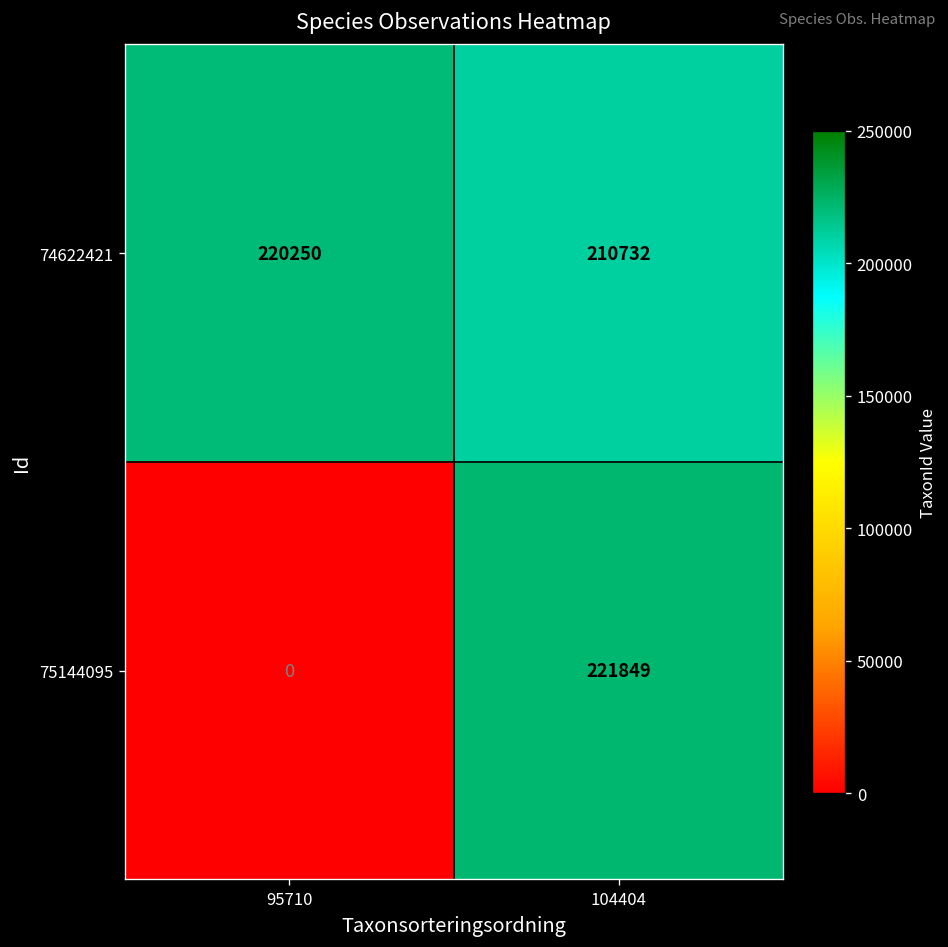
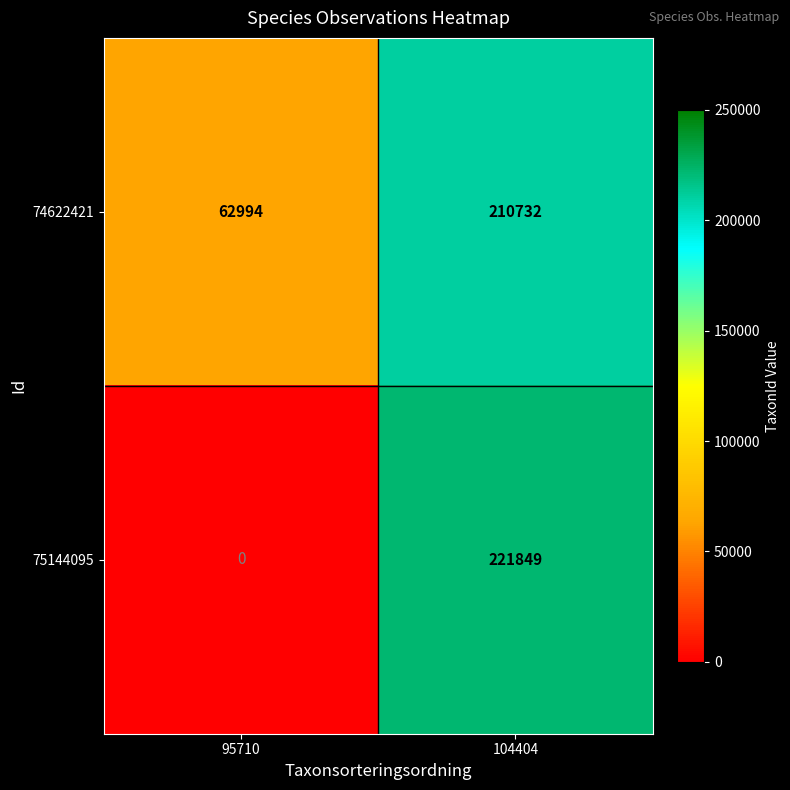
74622421, 95710: 220250 -> 62994
